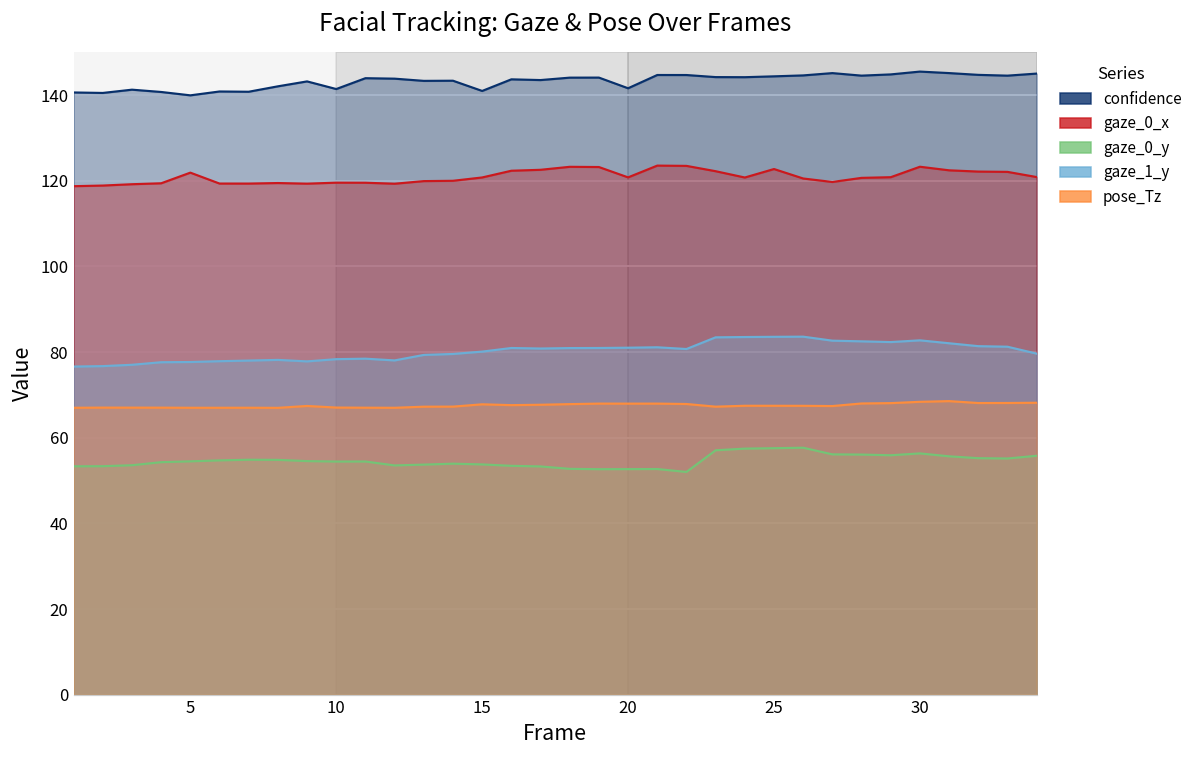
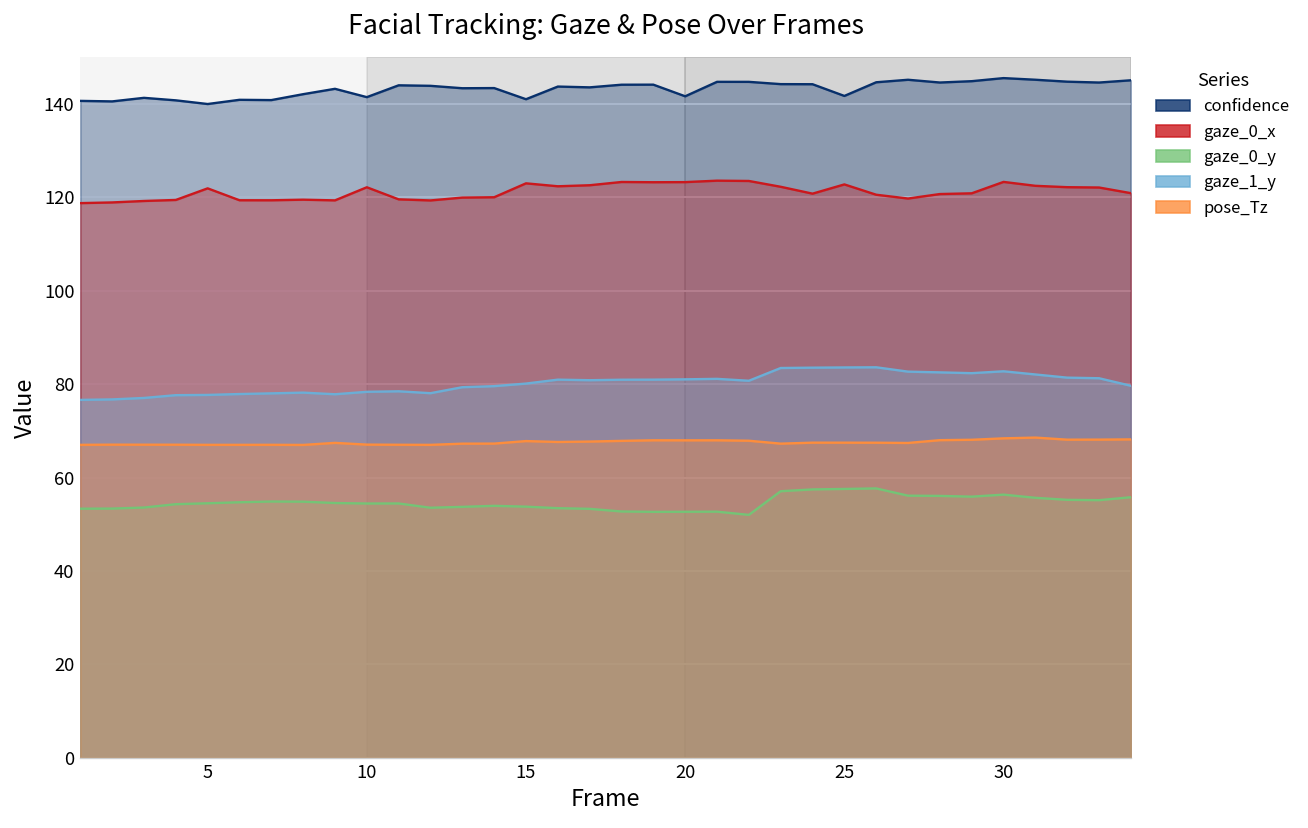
gaze_0_x, 10: 120 -> 122
gaze_0_x, 15: 121 -> 123
gaze_0_x, 20: 121 -> 123
confidence, 25: 144 -> 142
